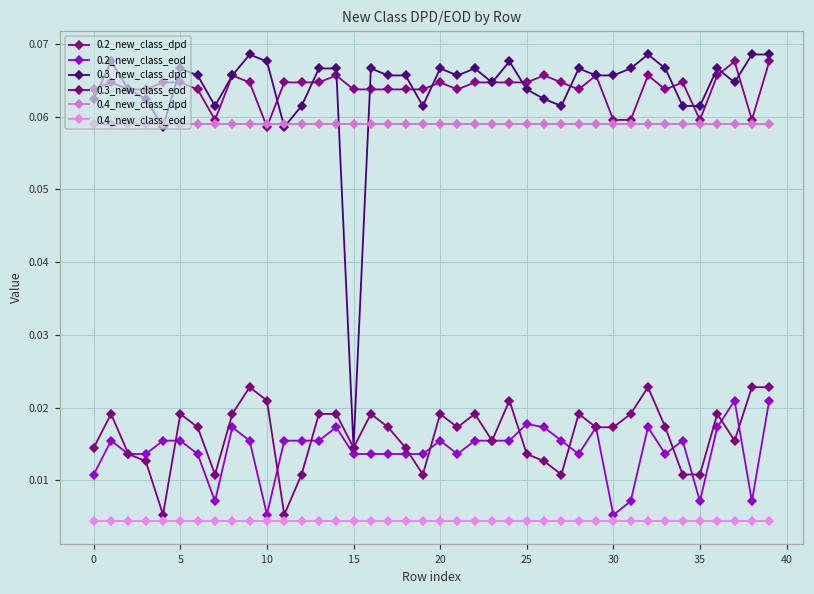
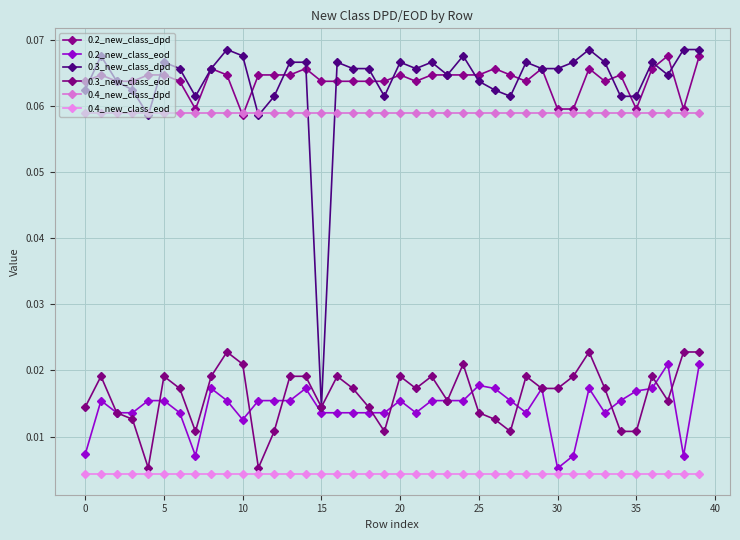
0.2_new_class_eod, 0: 0.011 -> 0.007
0.2_new_class_eod, 10: 0.005 -> 0.013
0.2_new_class_eod, 35: 0.007 -> 0.017
